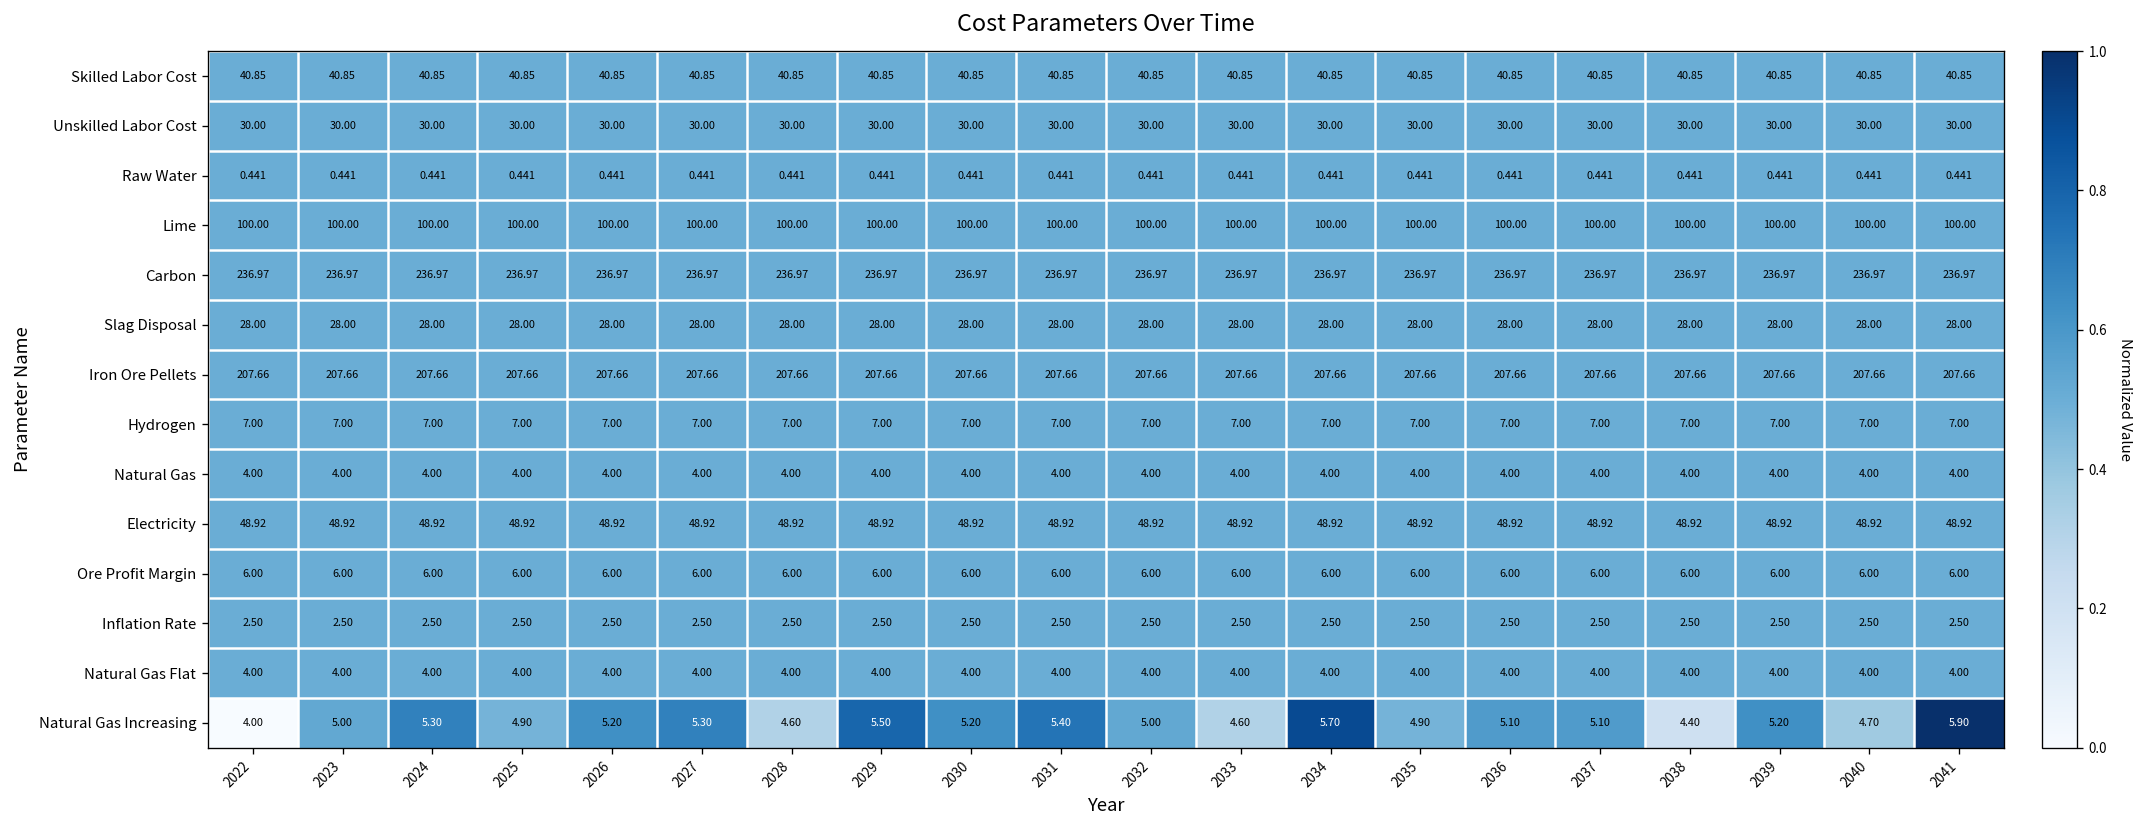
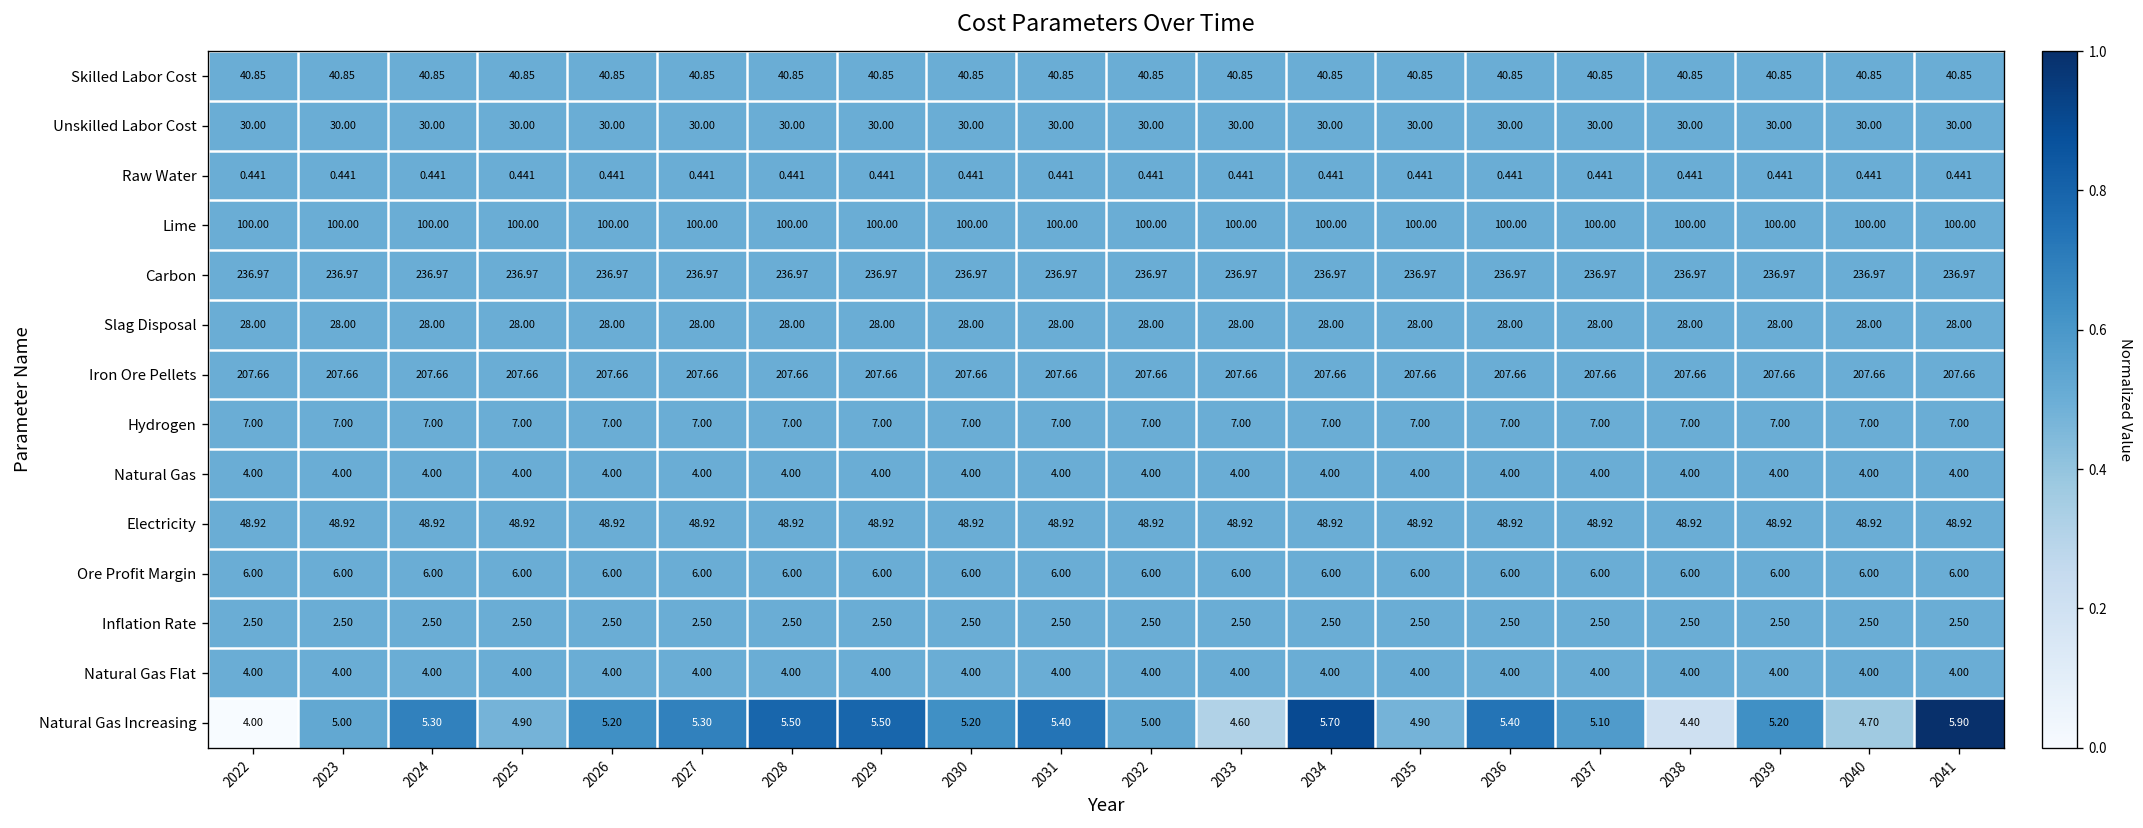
Natural Gas Increasing, 2028: 4.60 -> 5.50
Natural Gas Increasing, 2036: 5.10 -> 5.40
